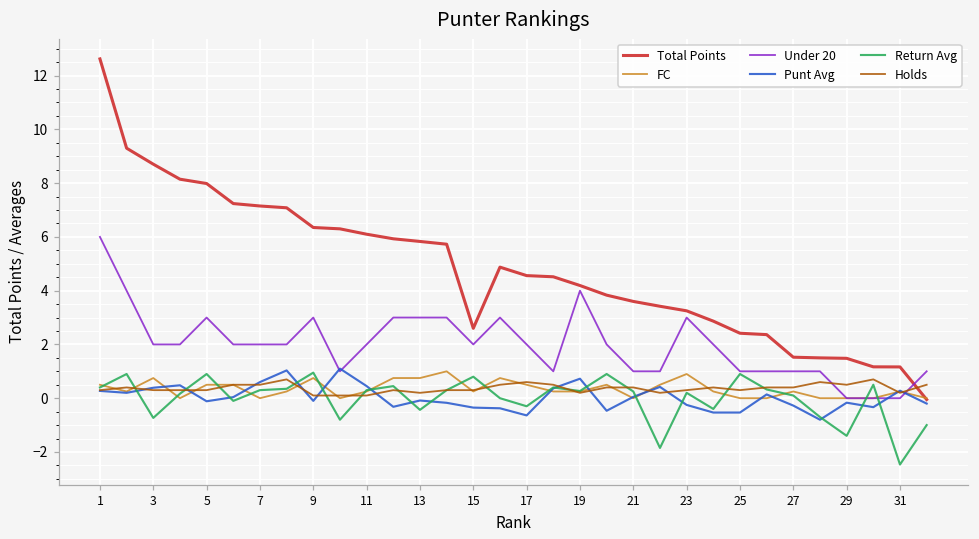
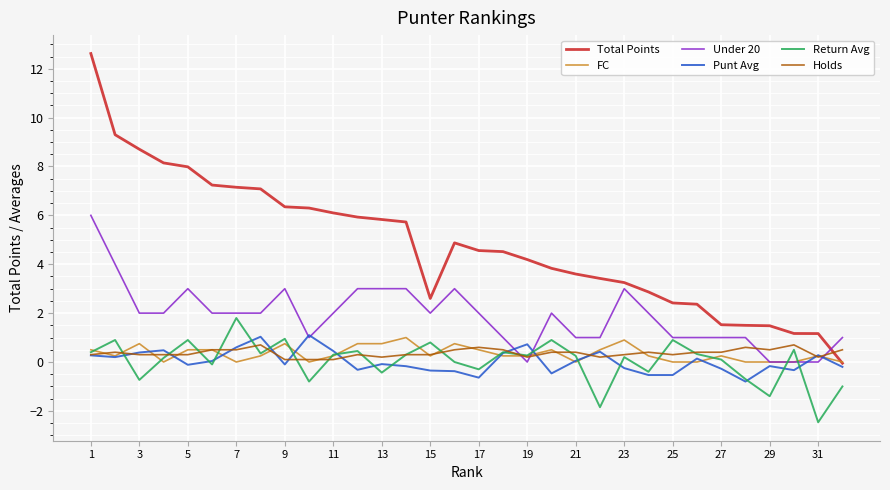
Return Avg, 7: 0.3 -> 1.8
Under 20, 19: 4 -> 0
